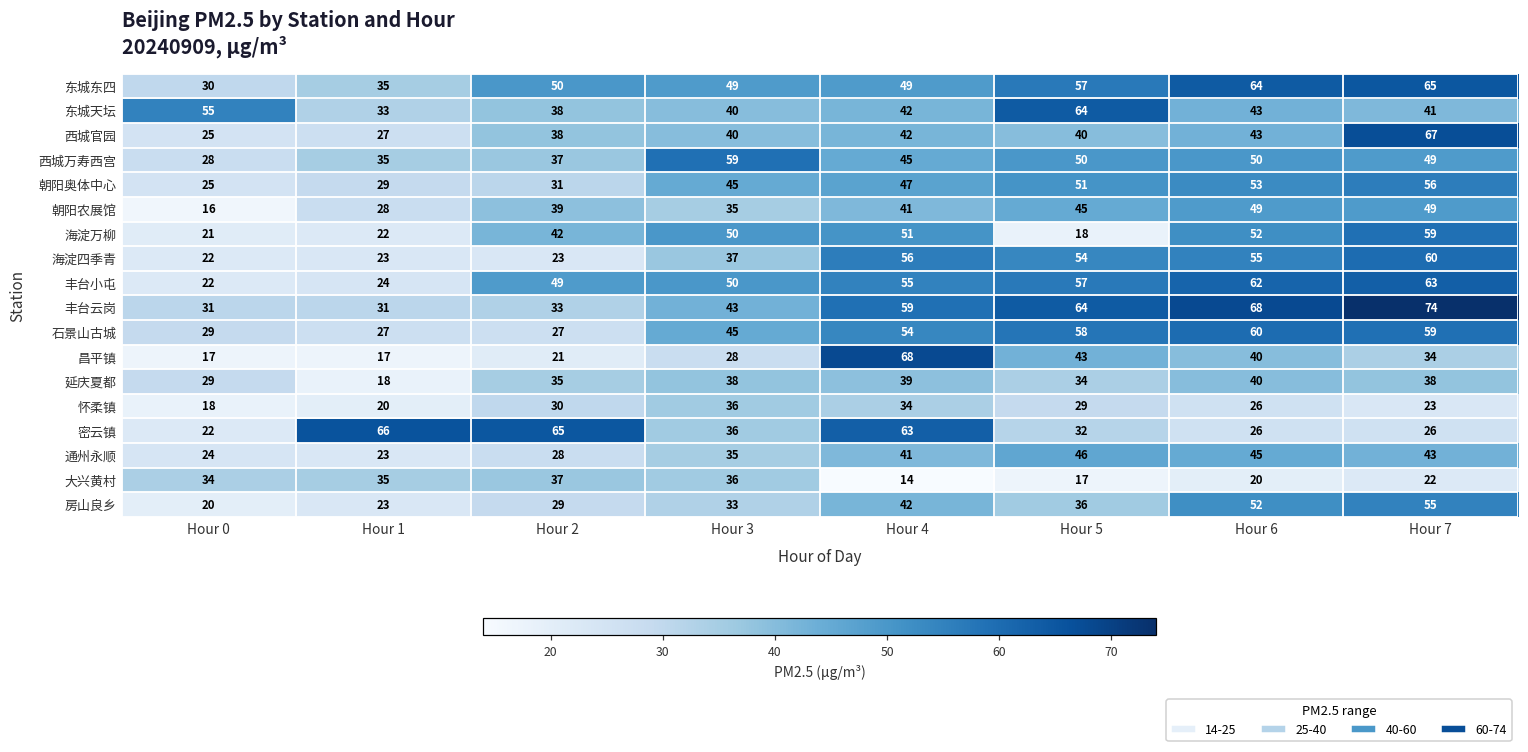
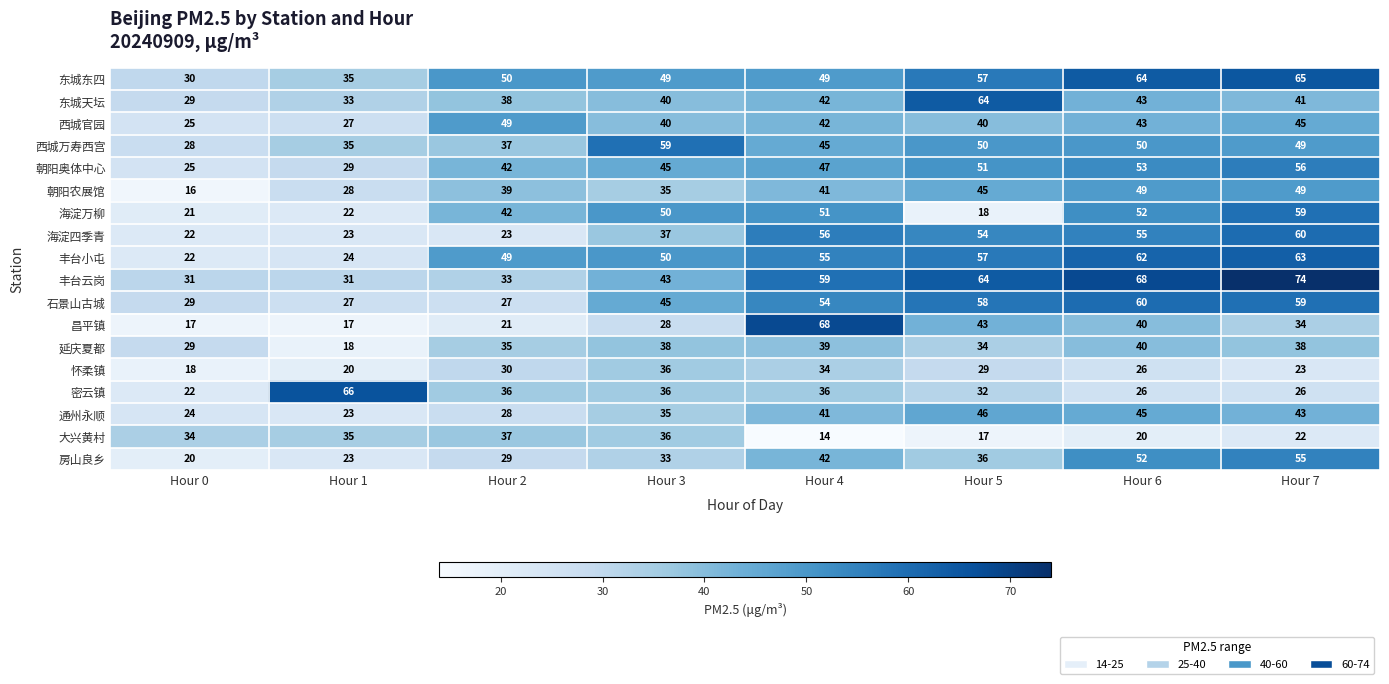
东城天坛, Hour 0: 55 -> 29
西城官园, Hour 2: 38 -> 49
西城官园, Hour 7: 67 -> 45
朝阳奥体中心, Hour 2: 31 -> 42
密云镇, Hour 2: 65 -> 36
密云镇, Hour 4: 63 -> 36
